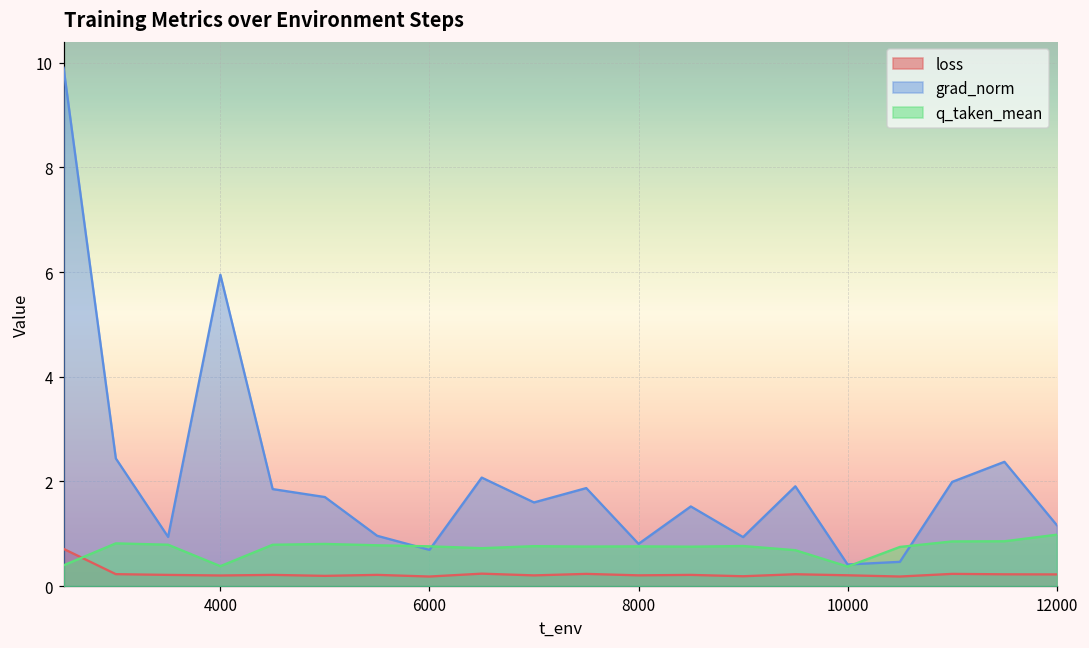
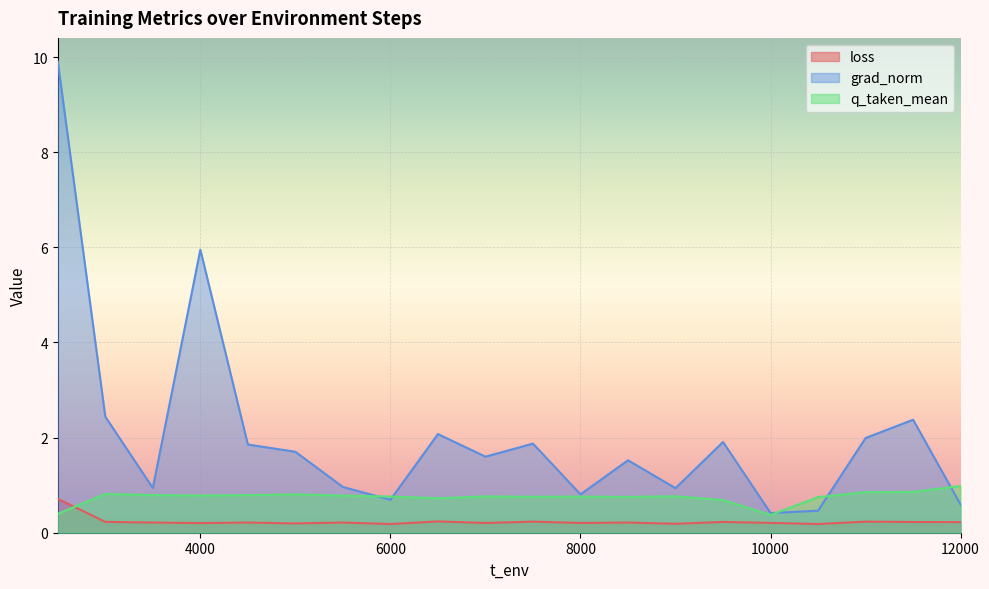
q_taken_mean, 4000: 0.4 -> 0.8
grad_norm, 12000: 1.2 -> 0.6
